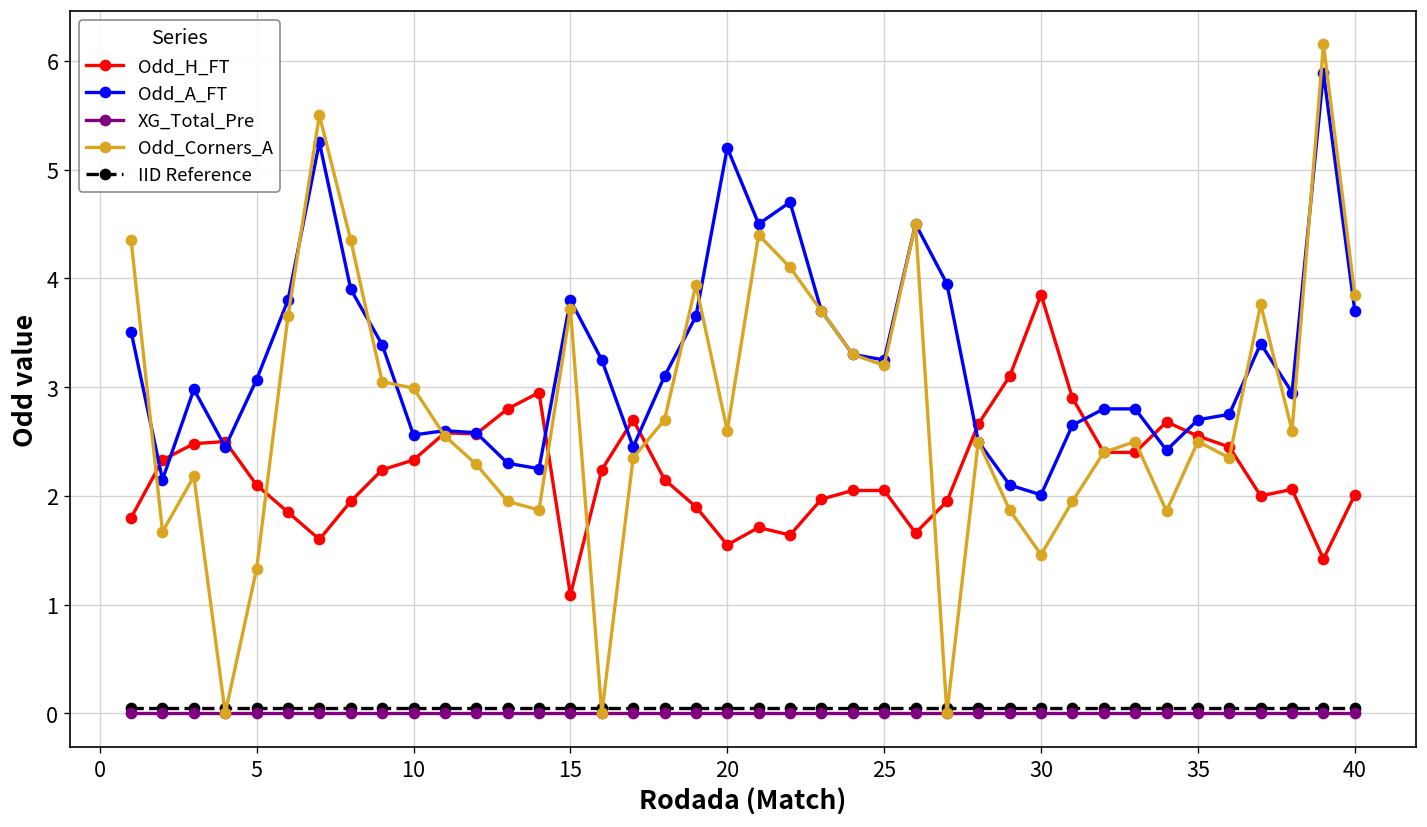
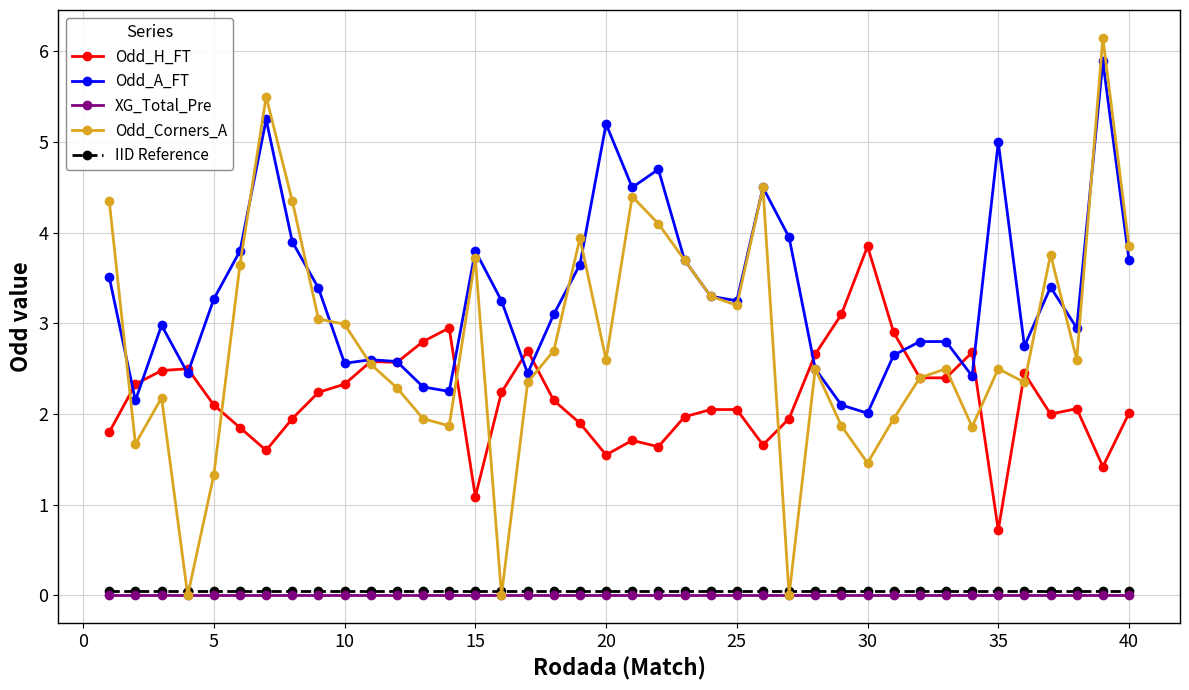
Odd_A_FT, 5: 3.1 -> 3.3
Odd_H_FT, 35: 2.6 -> 0.7
Odd_A_FT, 35: 2.7 -> 5.0
